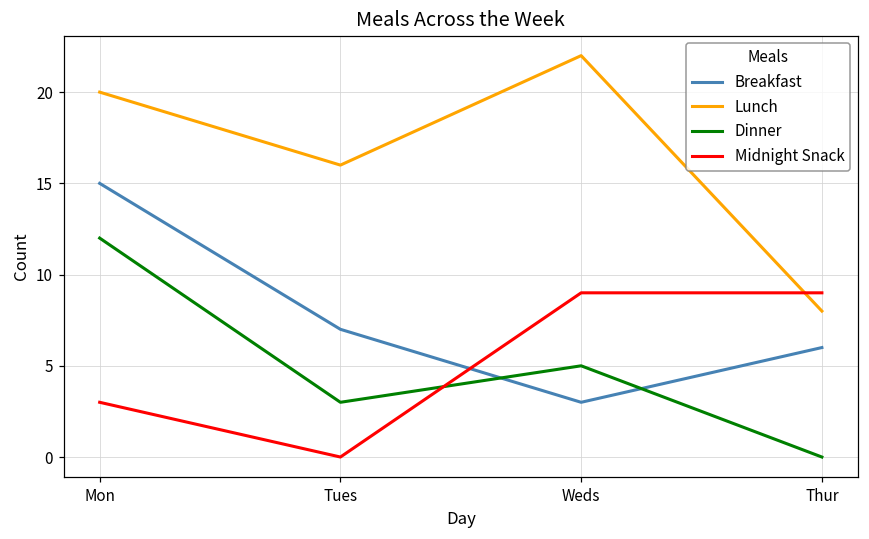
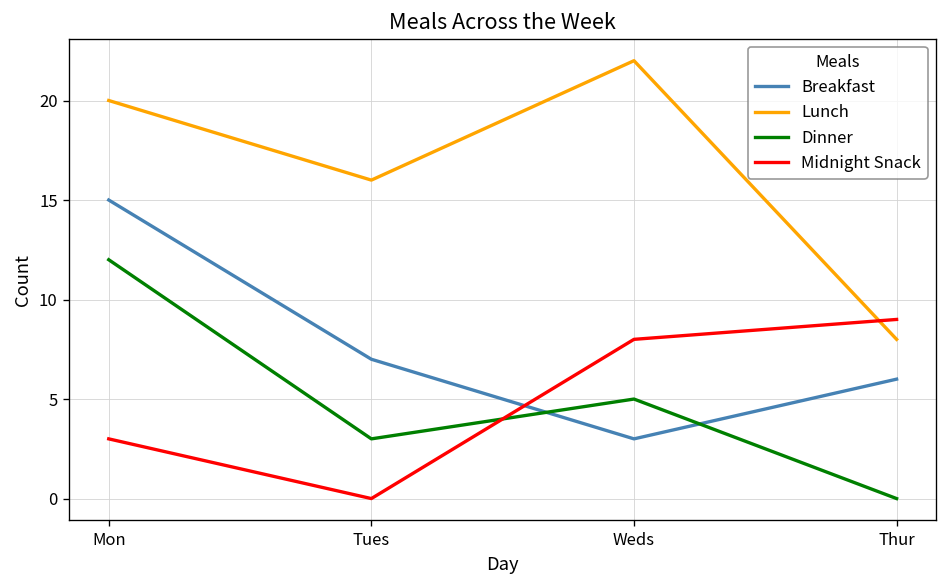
Midnight Snack, Weds: 9 -> 8
